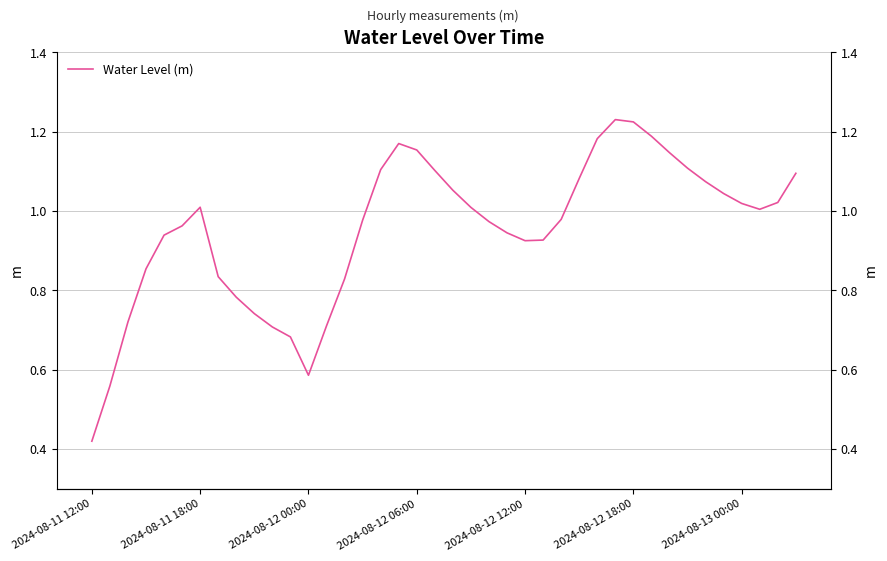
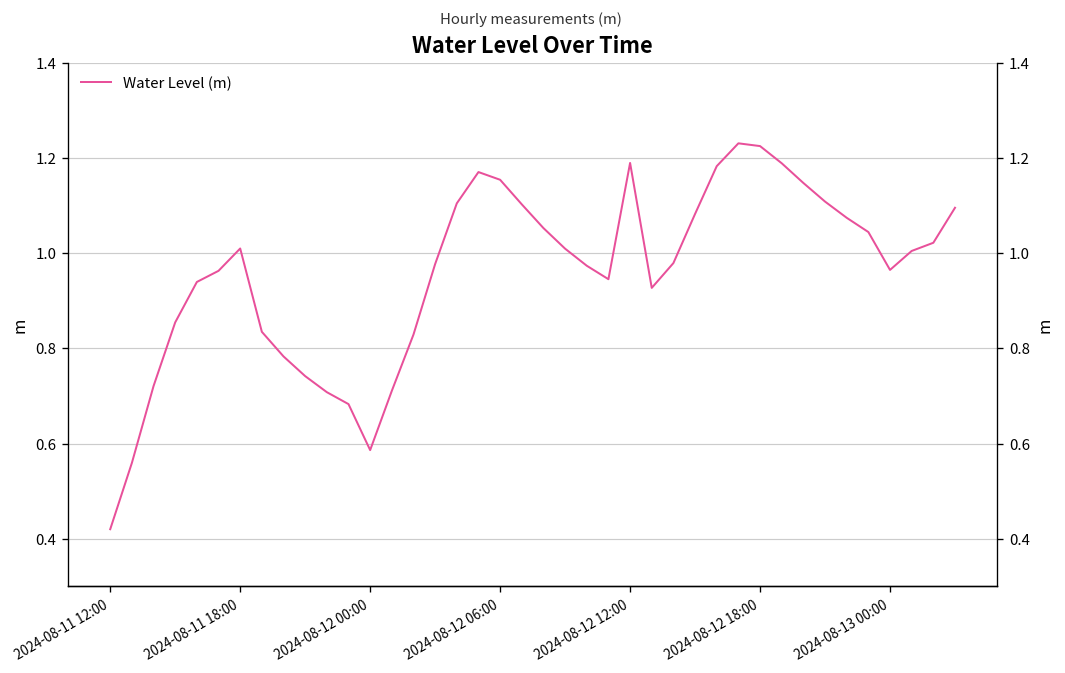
2024-08-12 12:00: 0.93 -> 1.19
2024-08-13 00:00: 1.02 -> 0.96
